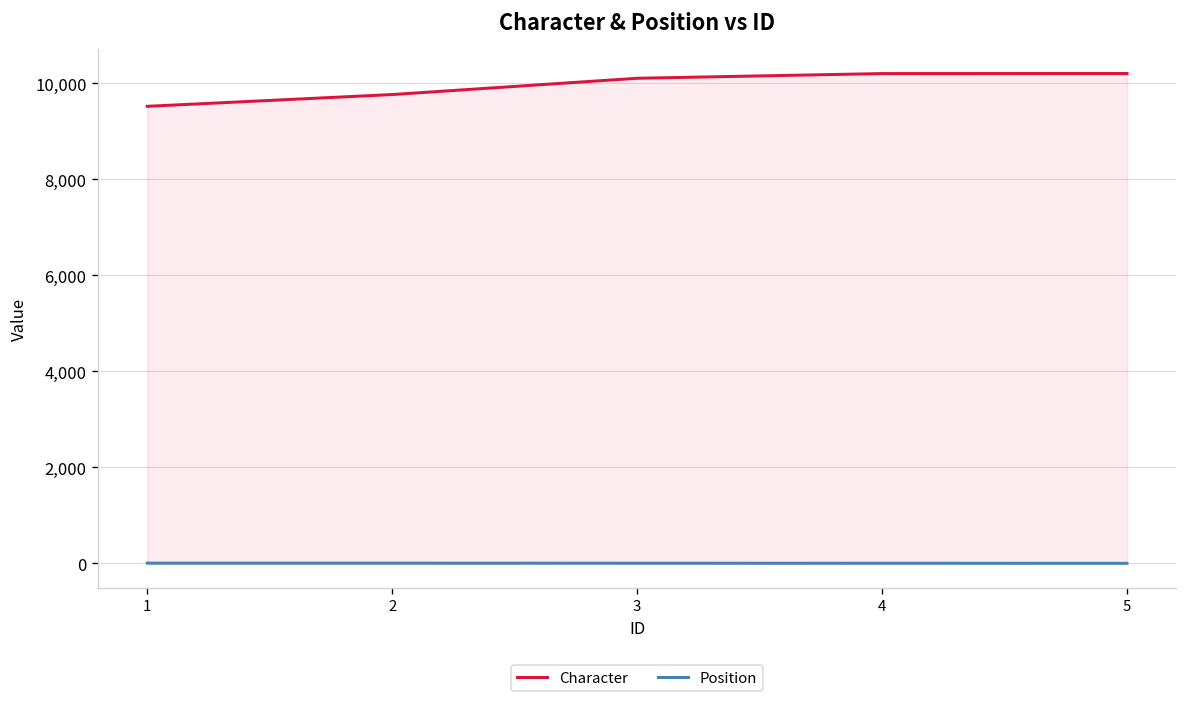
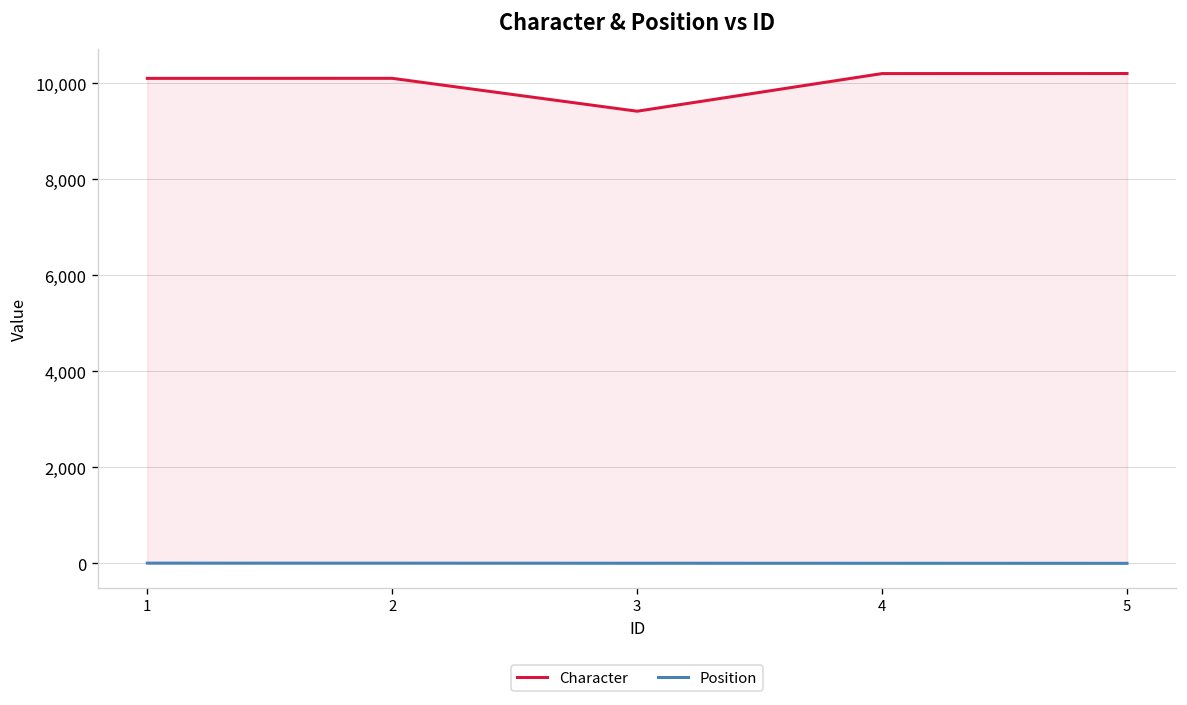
Character, 1: 9,500 -> 10,100
Character, 2: 9,800 -> 10,100
Character, 3: 10,100 -> 9,400
